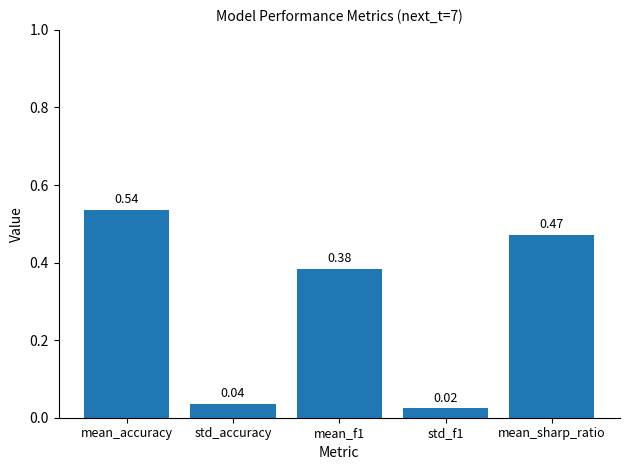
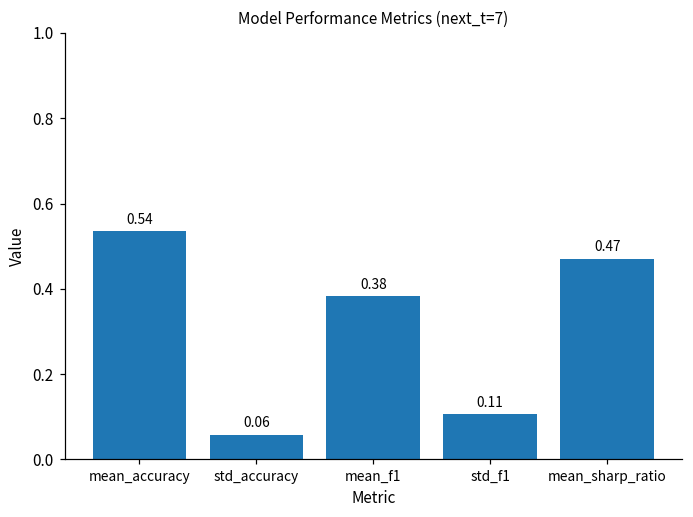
std_accuracy: 0.04 -> 0.06
std_f1: 0.02 -> 0.11
